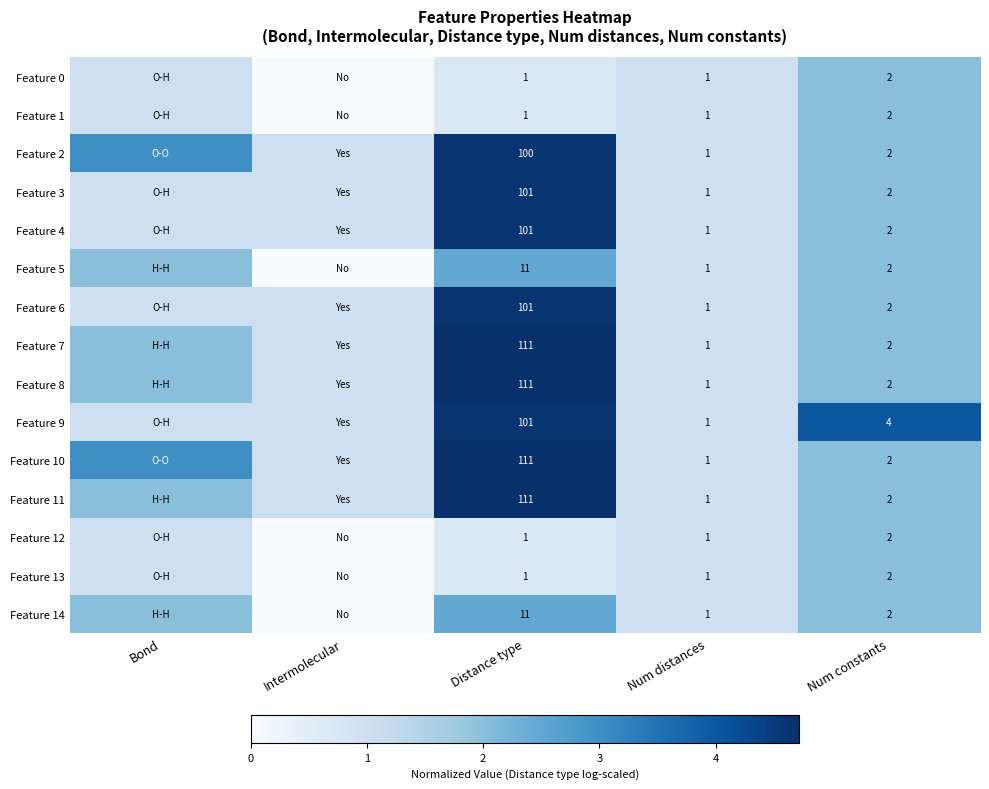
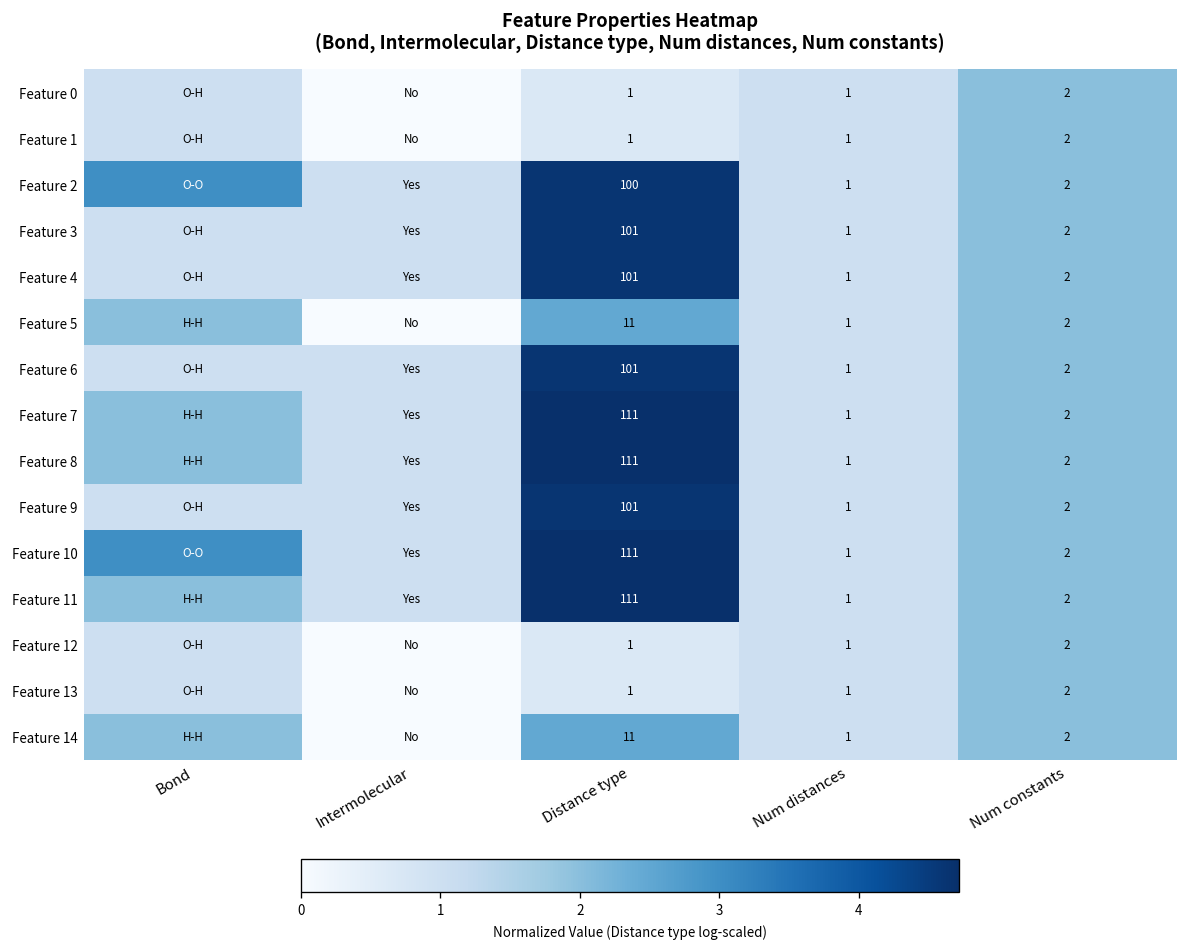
Feature 9, Num constants: 4 -> 2
